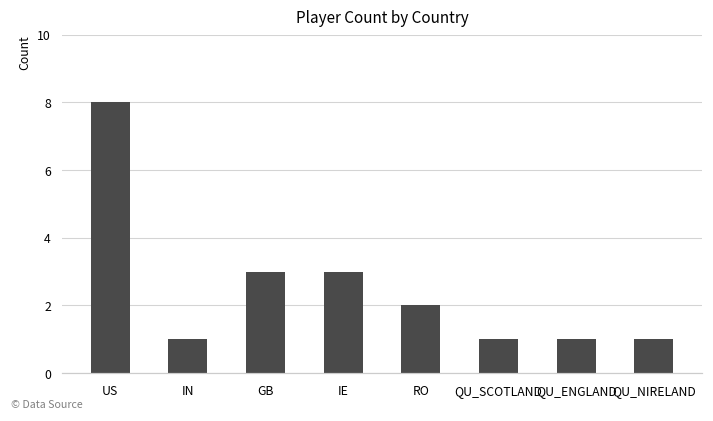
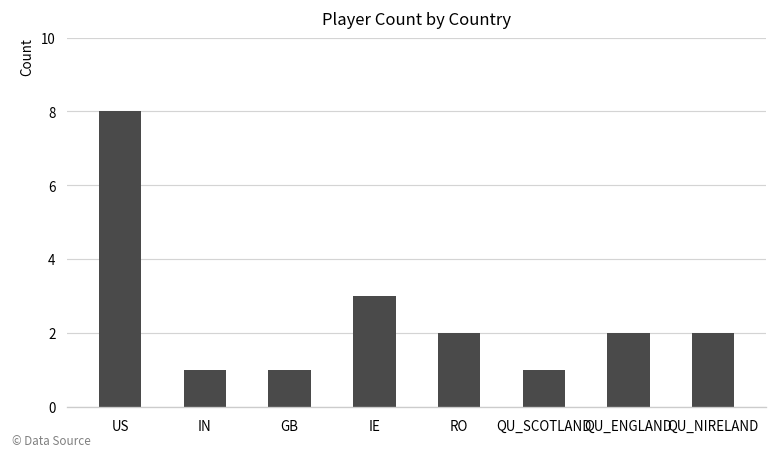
GB: 3 -> 1
QU_ENGLAND: 1 -> 2
QU_NIRELAND: 1 -> 2
